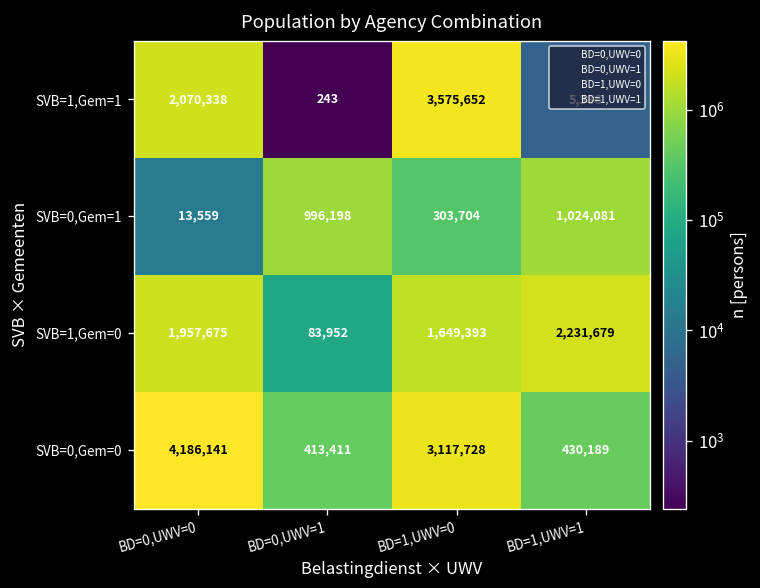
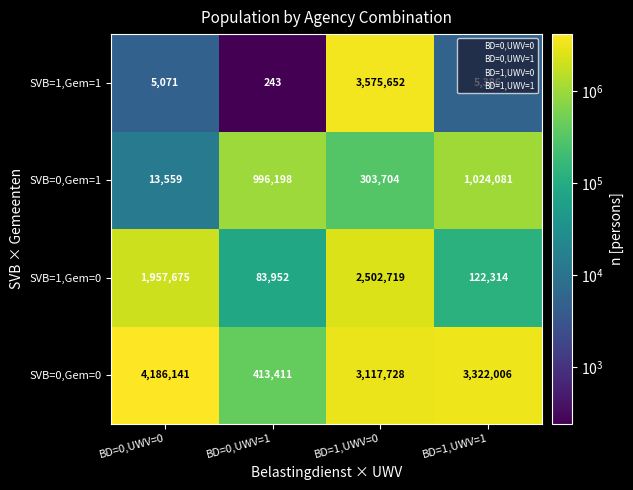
SVB=1,Gem=1, BD=0,UWV=0: 2,070,338 -> 5,071
SVB=1,Gem=0, BD=1,UWV=0: 1,649,393 -> 2,502,719
SVB=1,Gem=0, BD=1,UWV=1: 2,231,679 -> 122,314
SVB=0,Gem=0, BD=1,UWV=1: 430,189 -> 3,322,006
